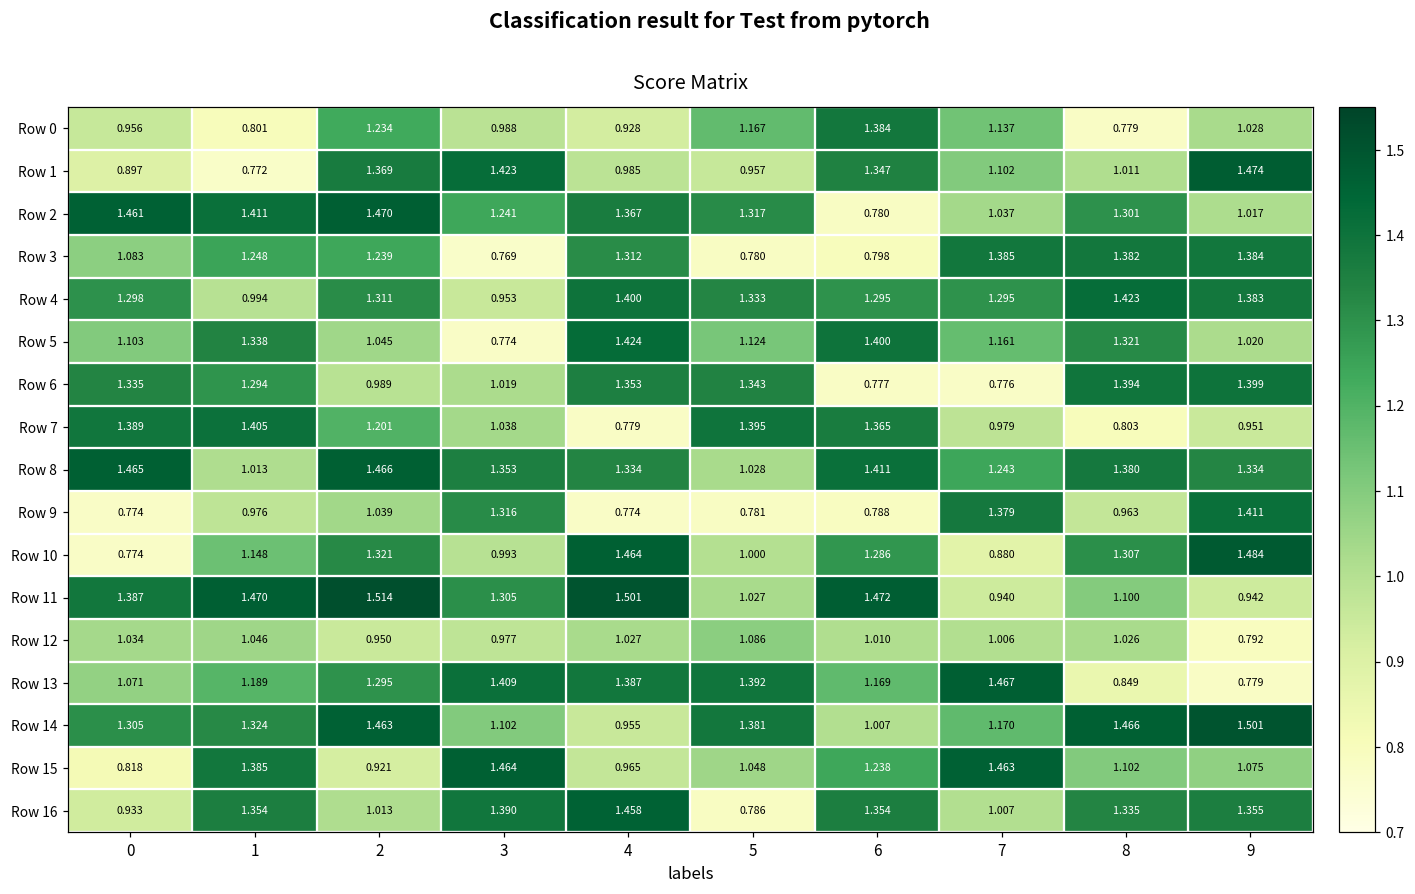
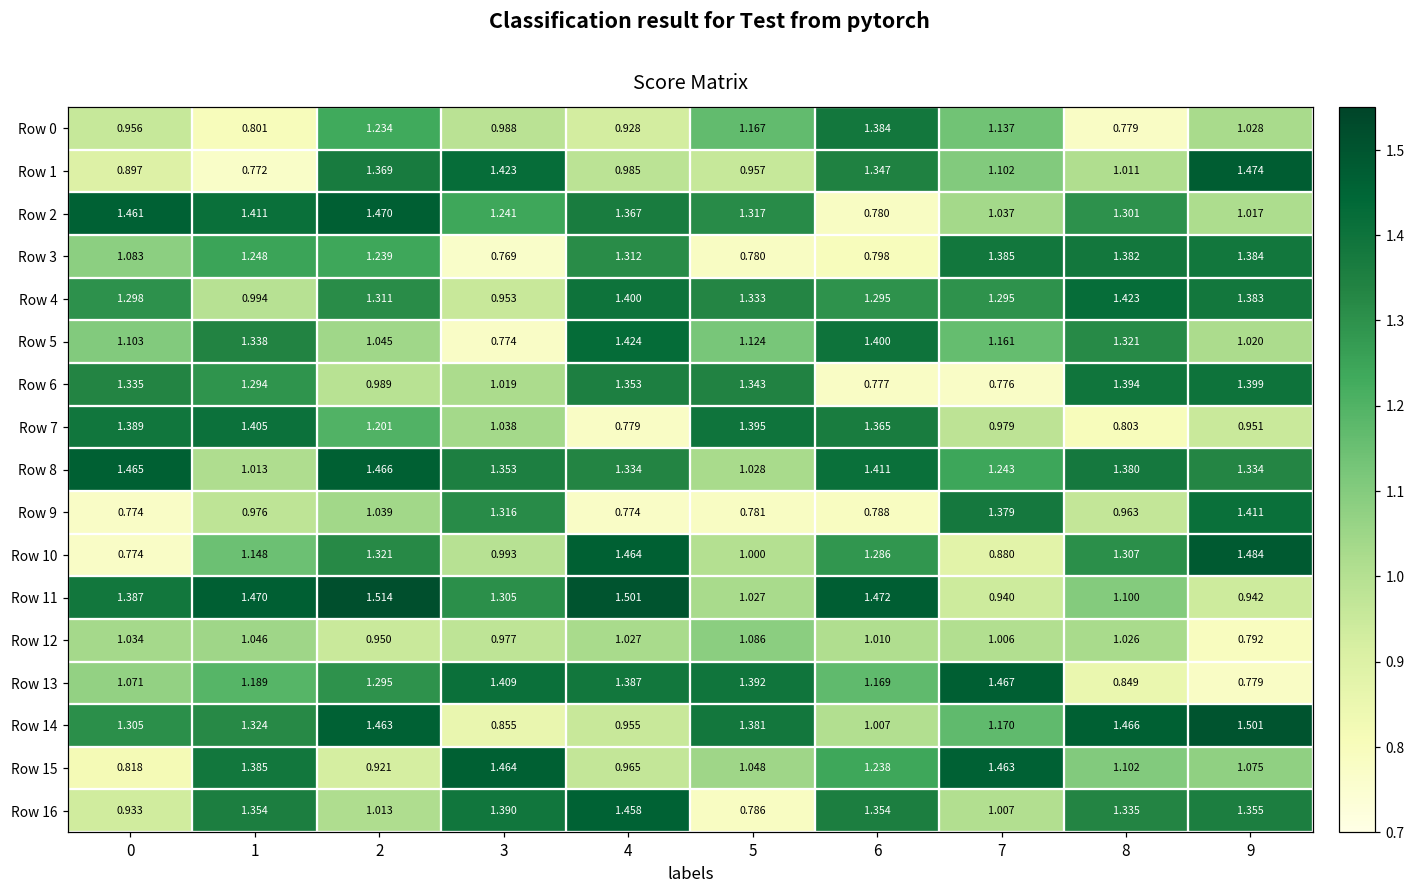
Row 14, 3: 1.102 -> 0.855
